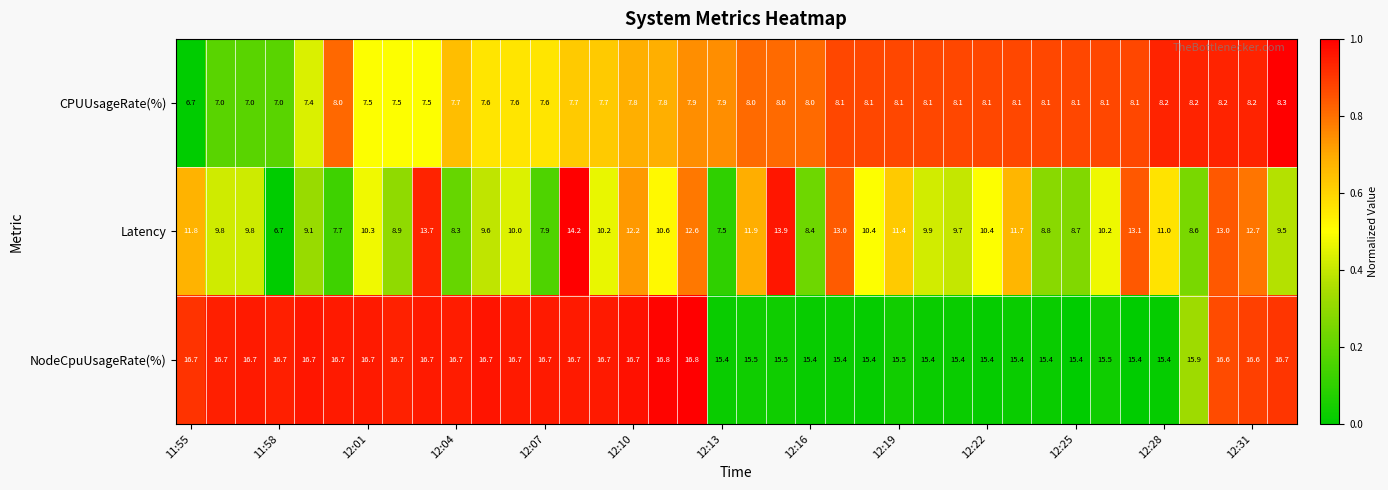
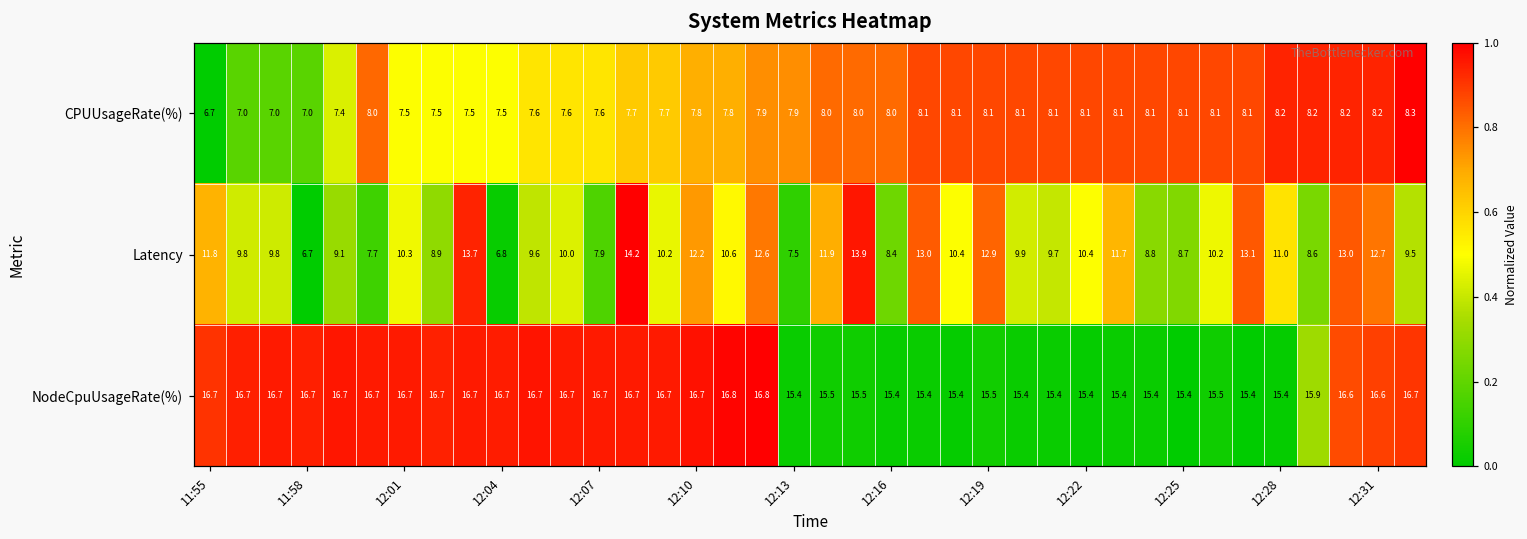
CPUUsageRate(%), 12:04: 7.7 -> 7.5
Latency, 12:04: 8.3 -> 6.8
Latency, 12:19: 11.4 -> 12.9
